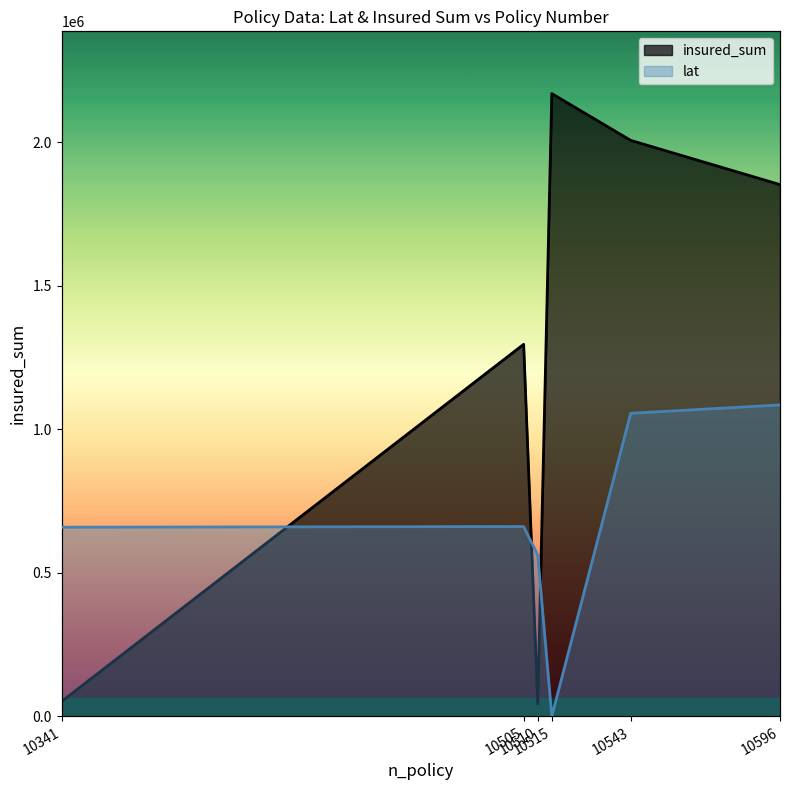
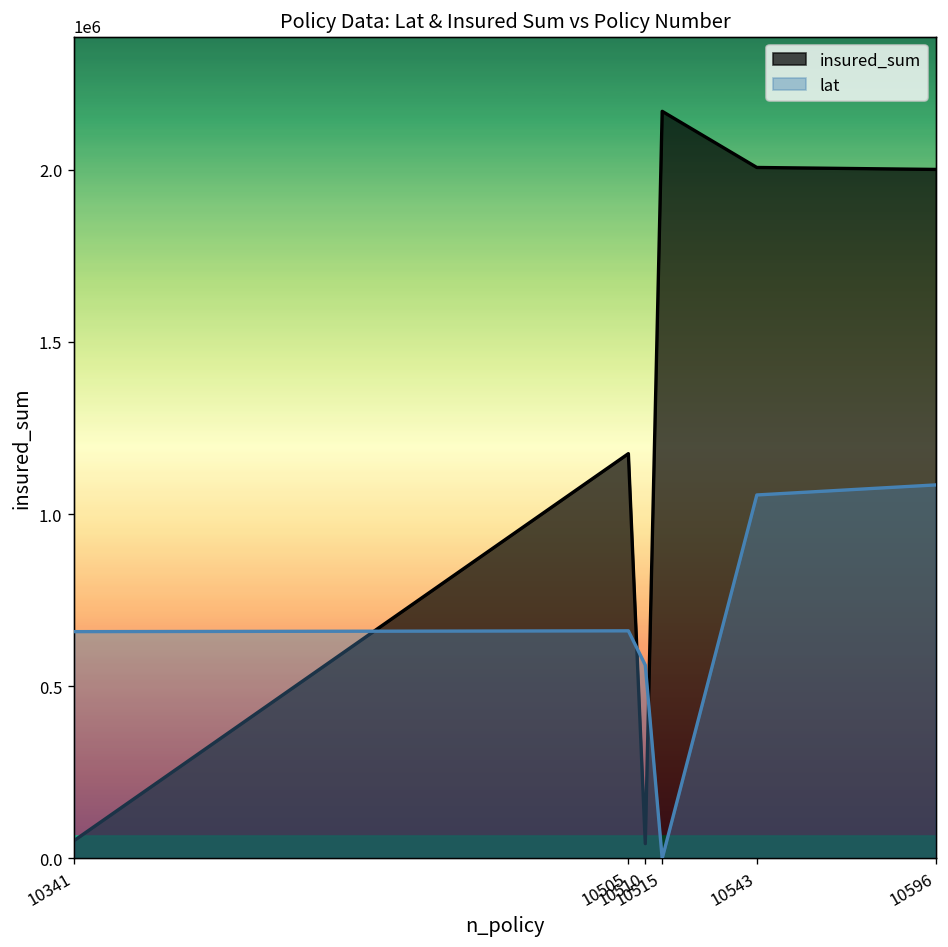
insured_sum, 10505: 1300000 -> 1180000
insured_sum, 10596: 1850000 -> 2000000
